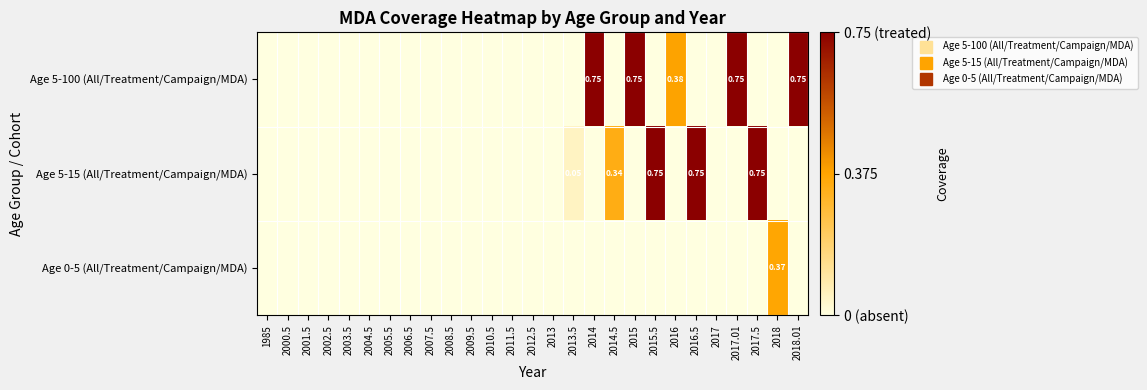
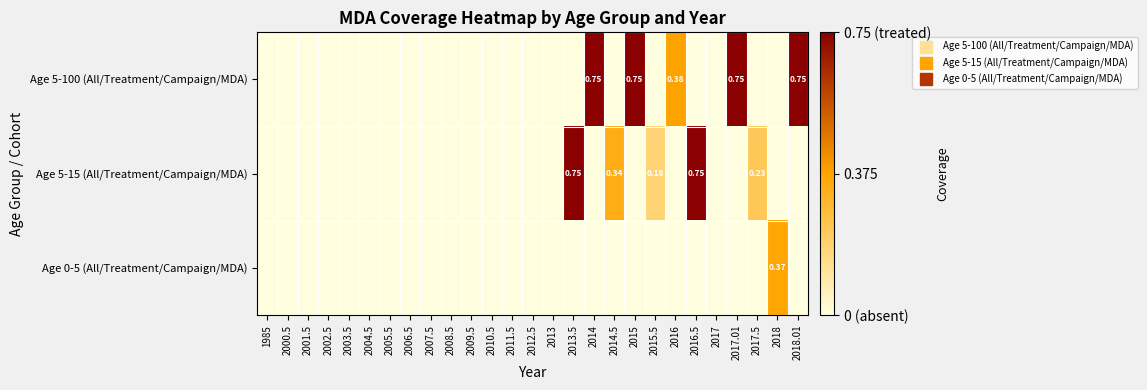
Age 5-15 (All/Treatment/Campaign/MDA), 2013.5: 0.05 -> 0.75
Age 5-15 (All/Treatment/Campaign/MDA), 2015.5: 0.75 -> 0.18
Age 5-15 (All/Treatment/Campaign/MDA), 2017.5: 0.75 -> 0.23
